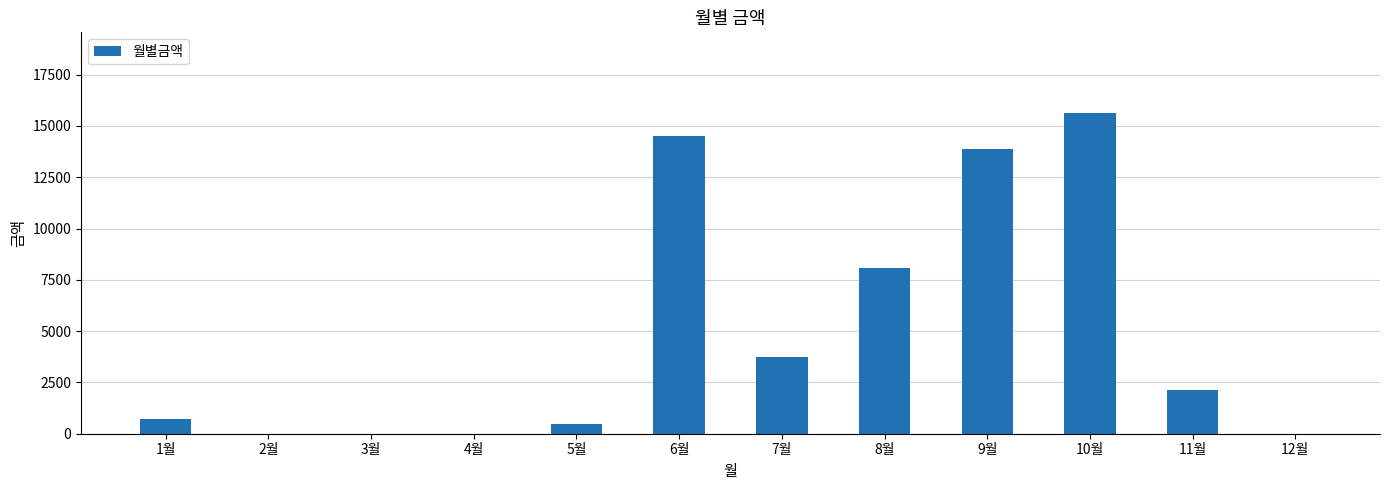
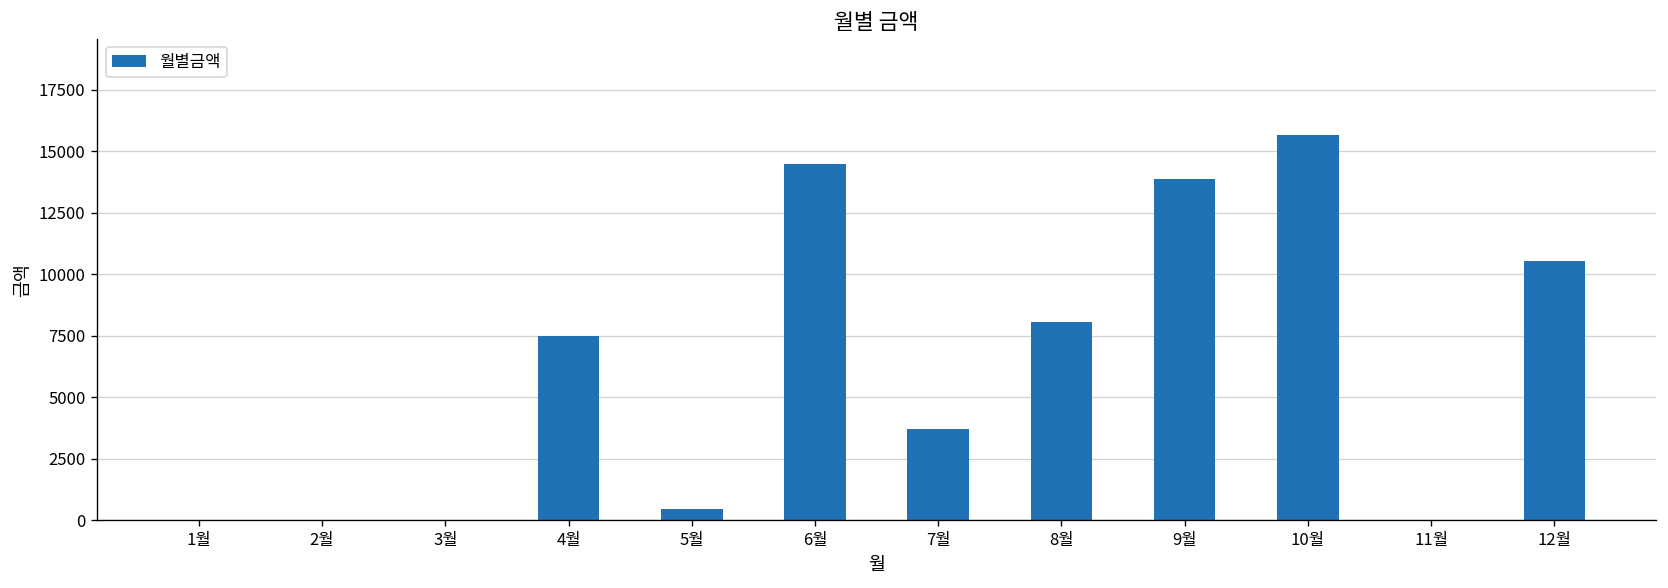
1월: 700 -> 0
4월: 0 -> 7500
11월: 2100 -> 0
12월: 0 -> 10500
